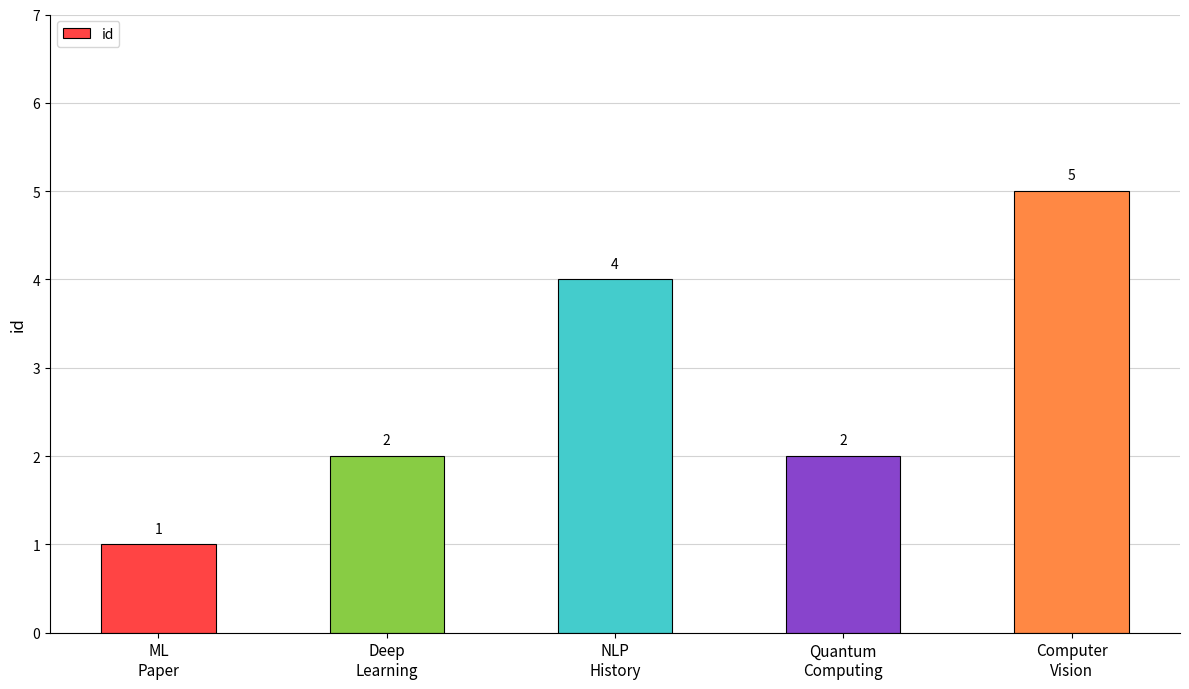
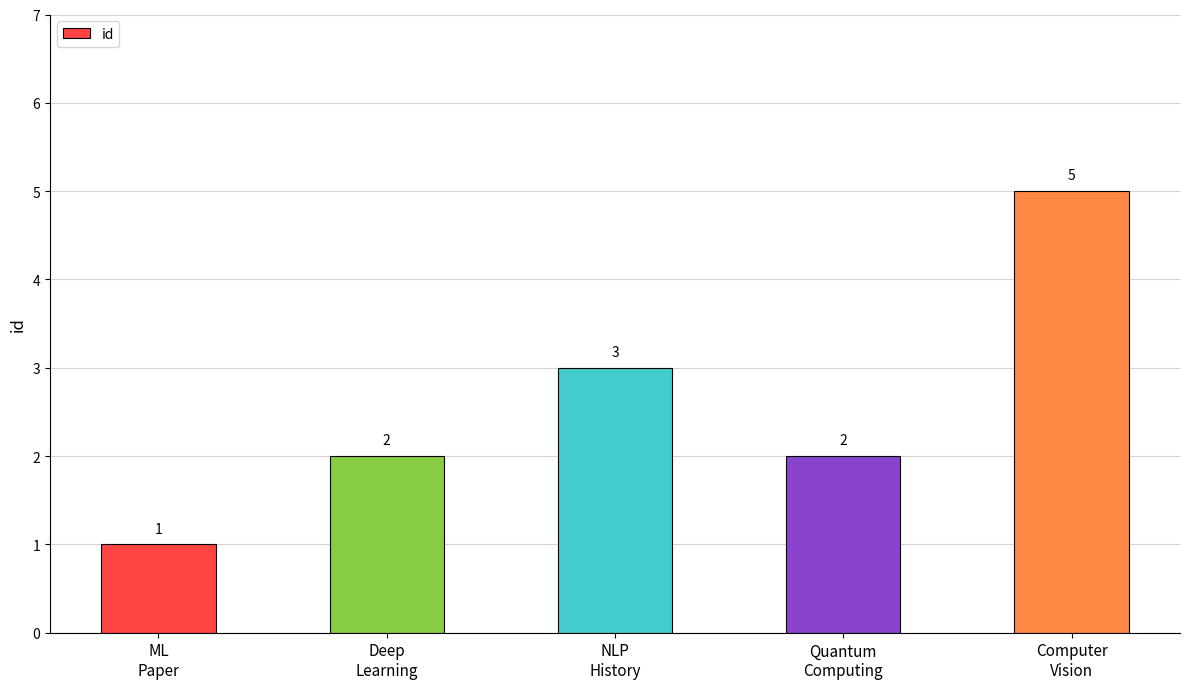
NLP History: 4 -> 3
